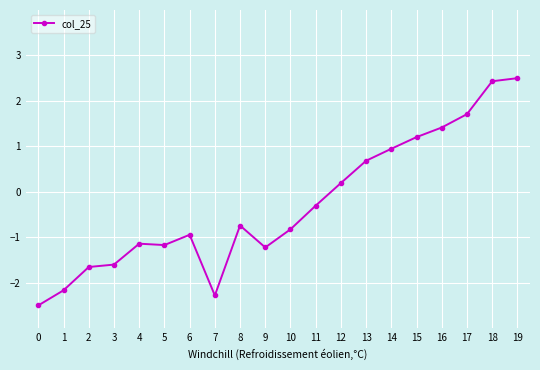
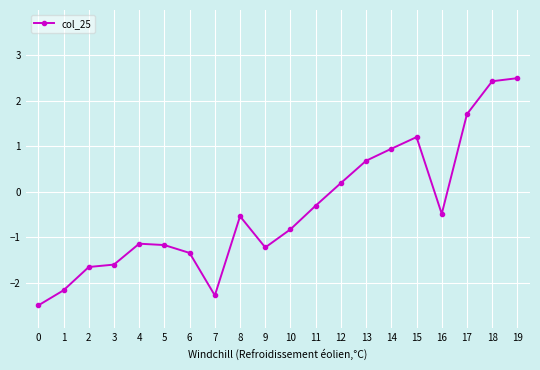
6: -0.9 -> -1.3
8: -0.7 -> -0.5
16: 1.4 -> -0.5
